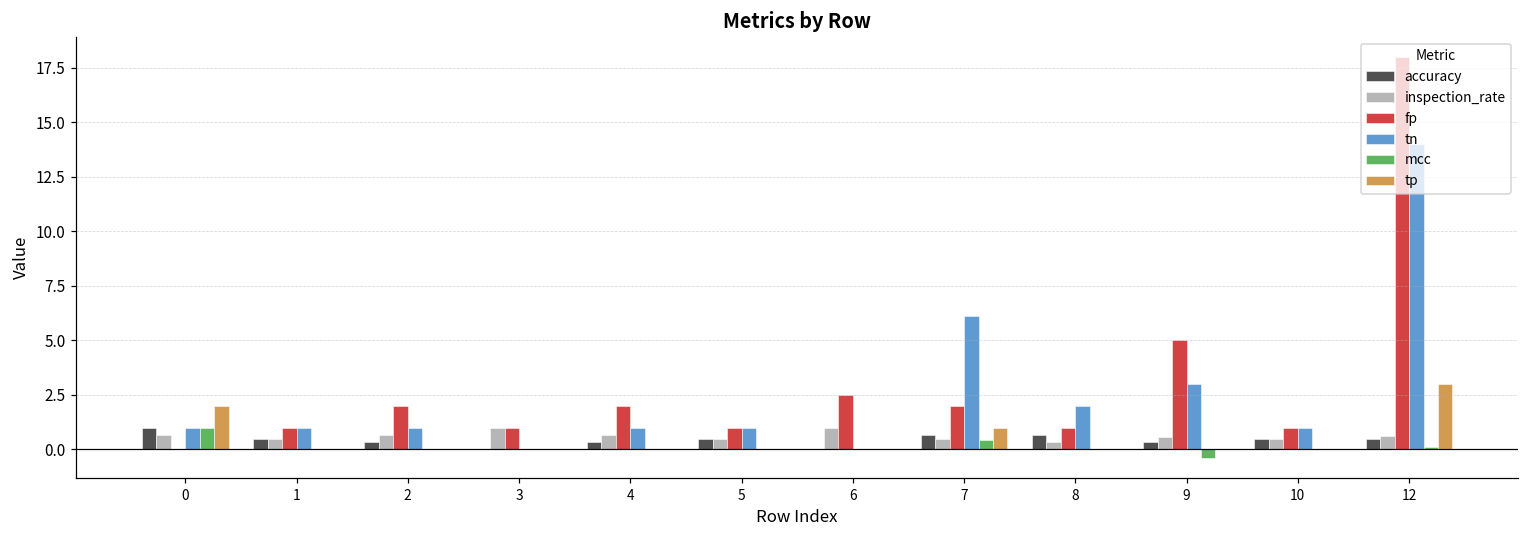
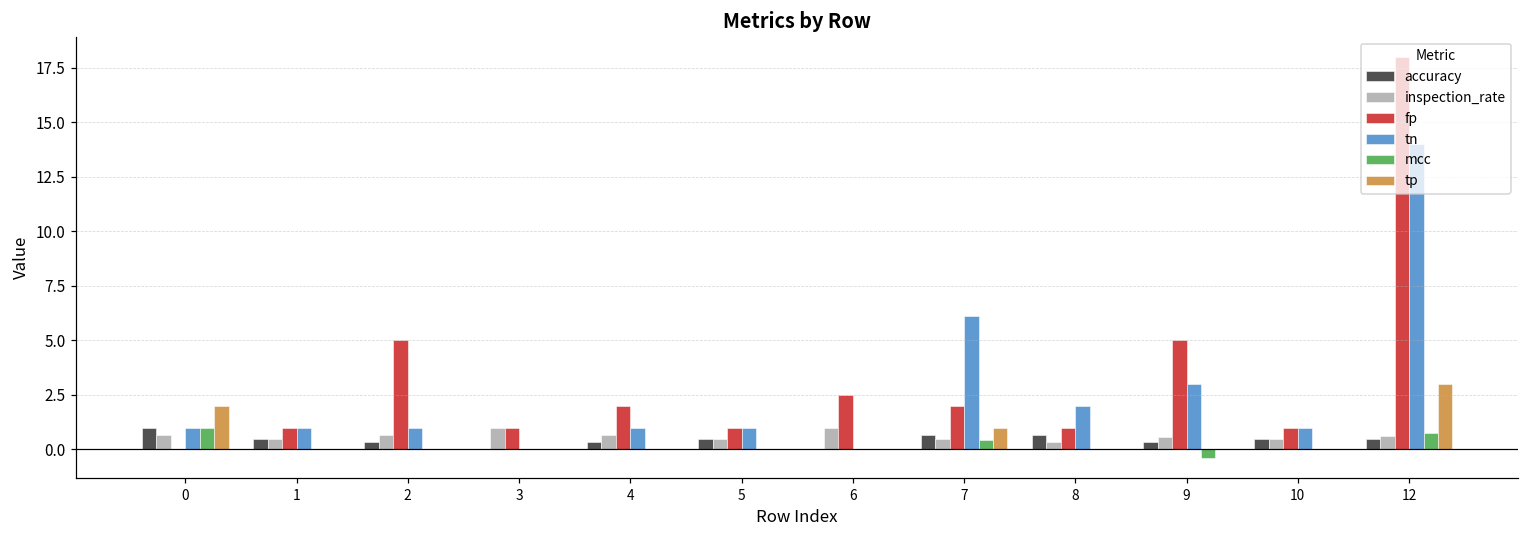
fp, 2: 2 -> 5
mcc, 12: 0.1 -> 0.8
